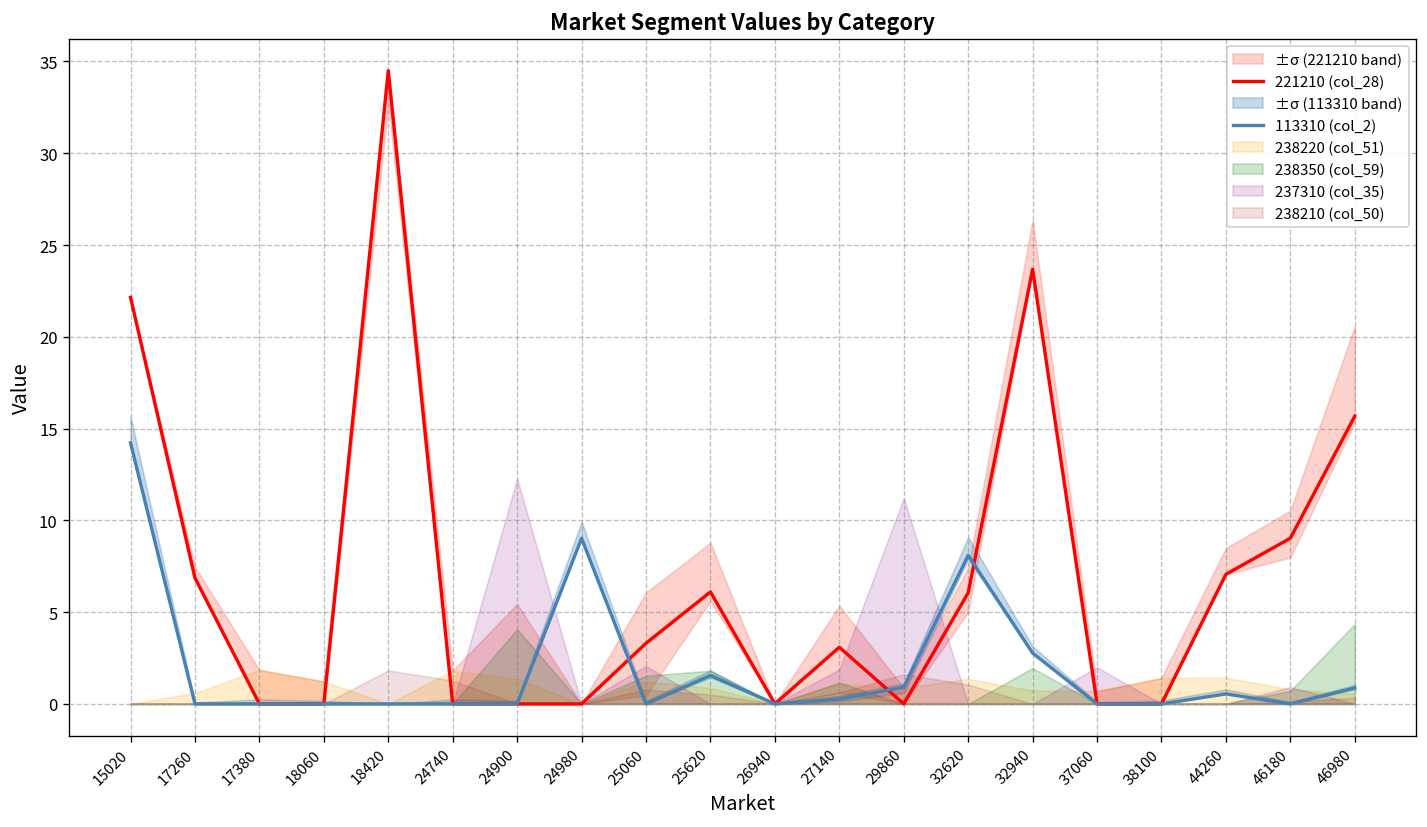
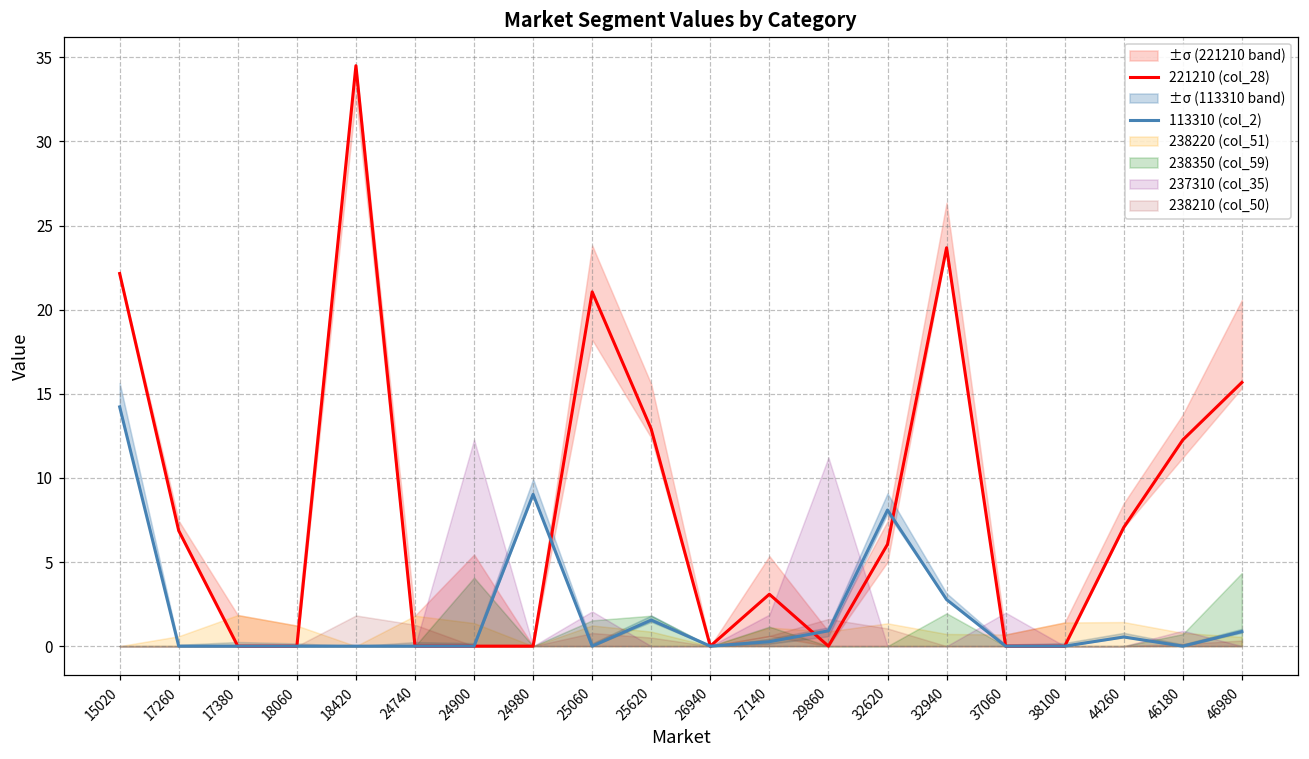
221210 (col_28), 25060: 3.3 -> 21.1
221210 (col_28), 25620: 6.1 -> 12.9
221210 (col_28), 46180: 9.0 -> 12.3
